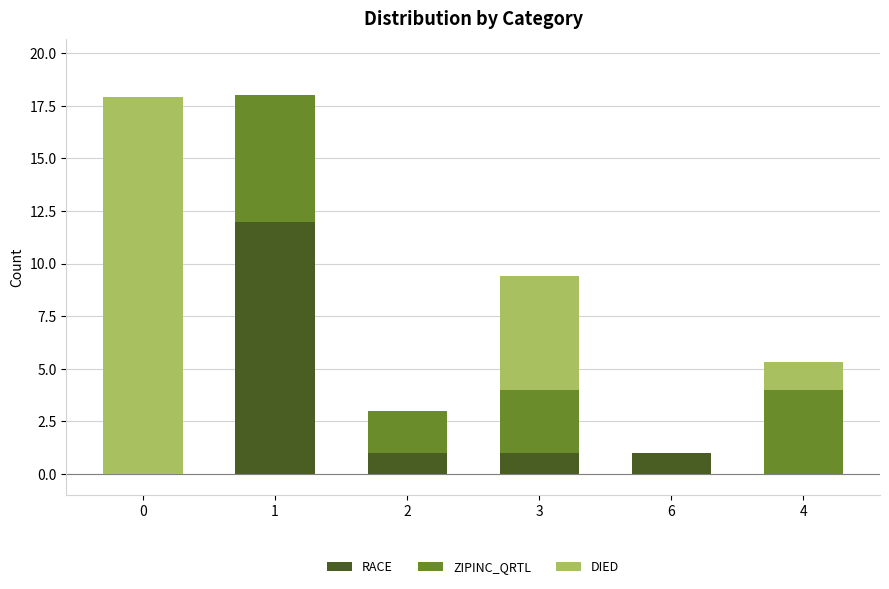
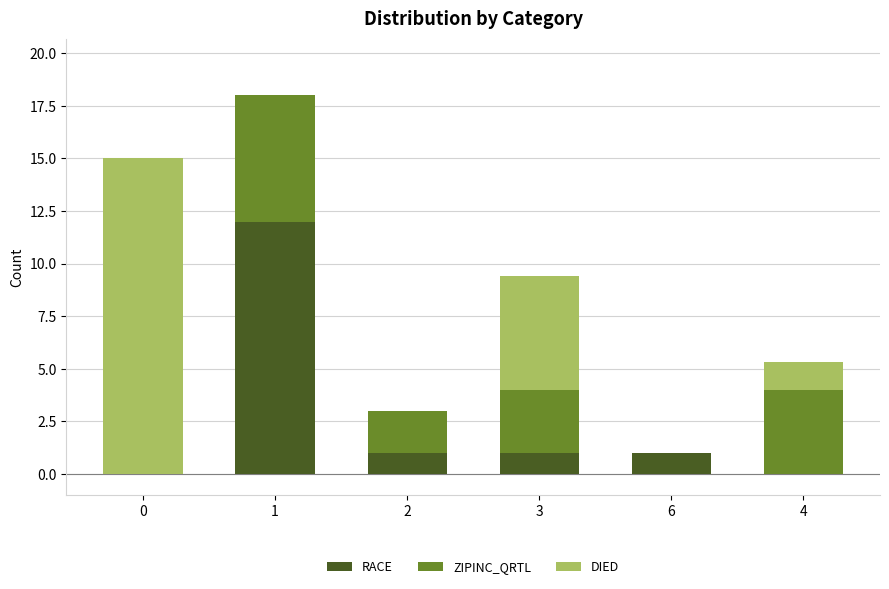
DIED, 0: 17.9 -> 15.0
